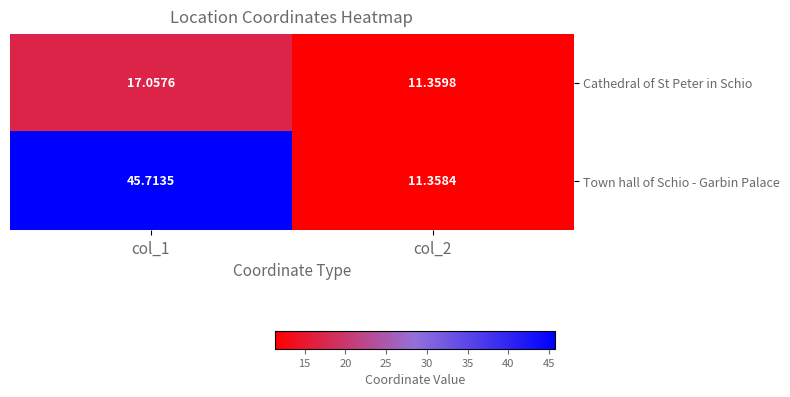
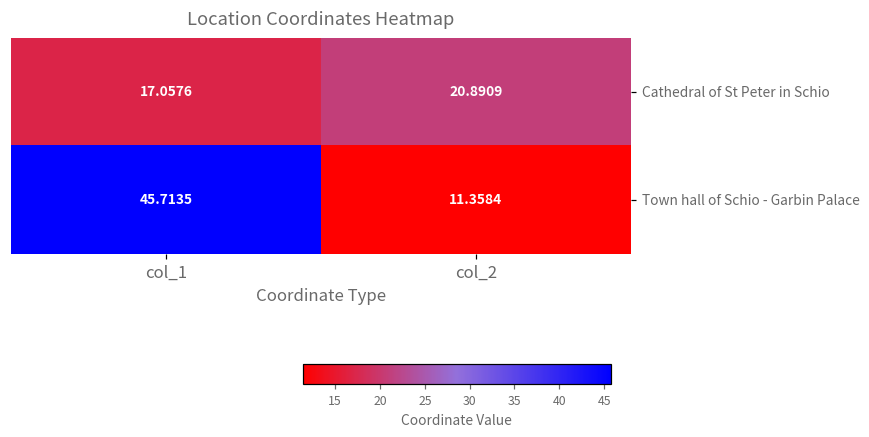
Cathedral of St Peter in Schio, col_2: 11.3598 -> 20.8909
